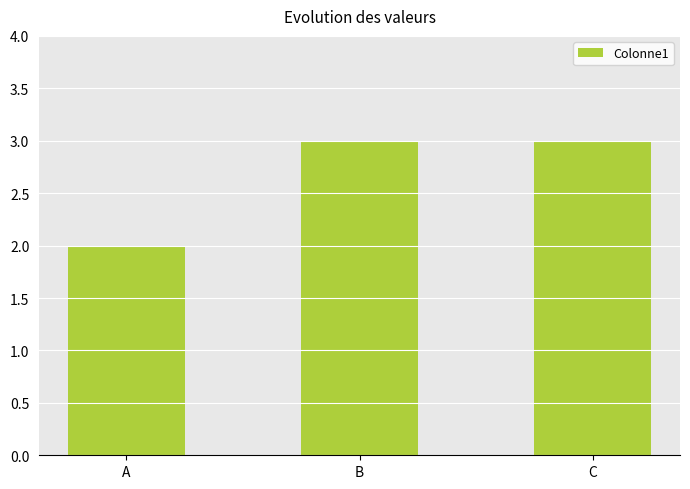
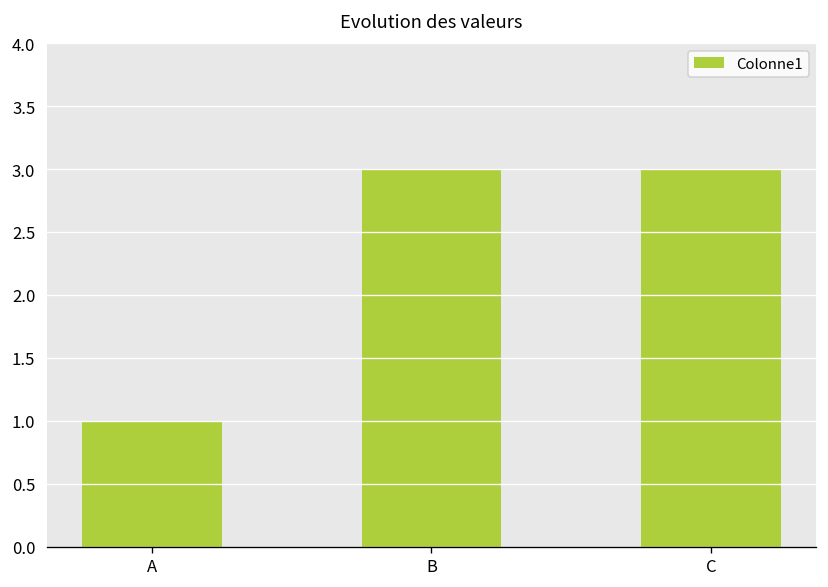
A: 2 -> 1
